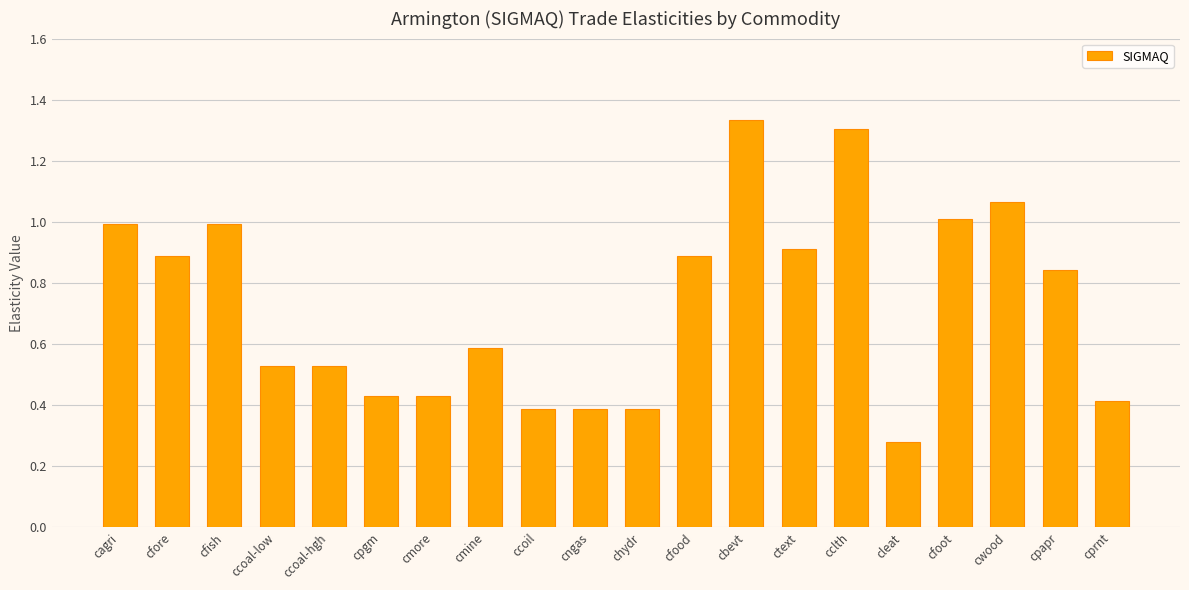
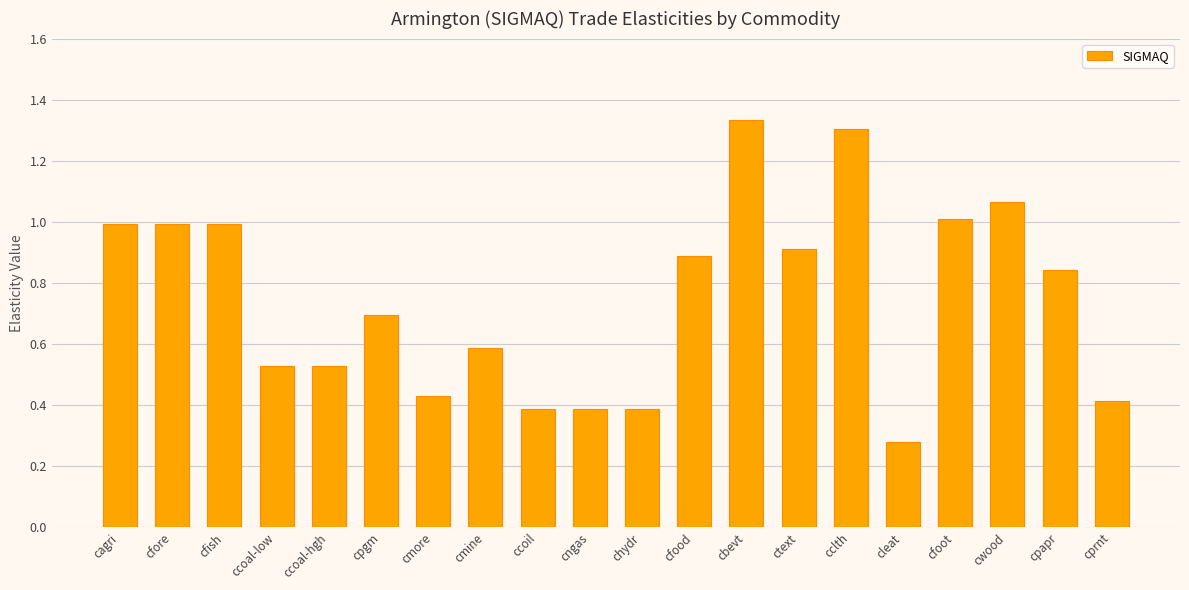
cfore: 0.89 -> 0.99
cpgm: 0.43 -> 0.69
